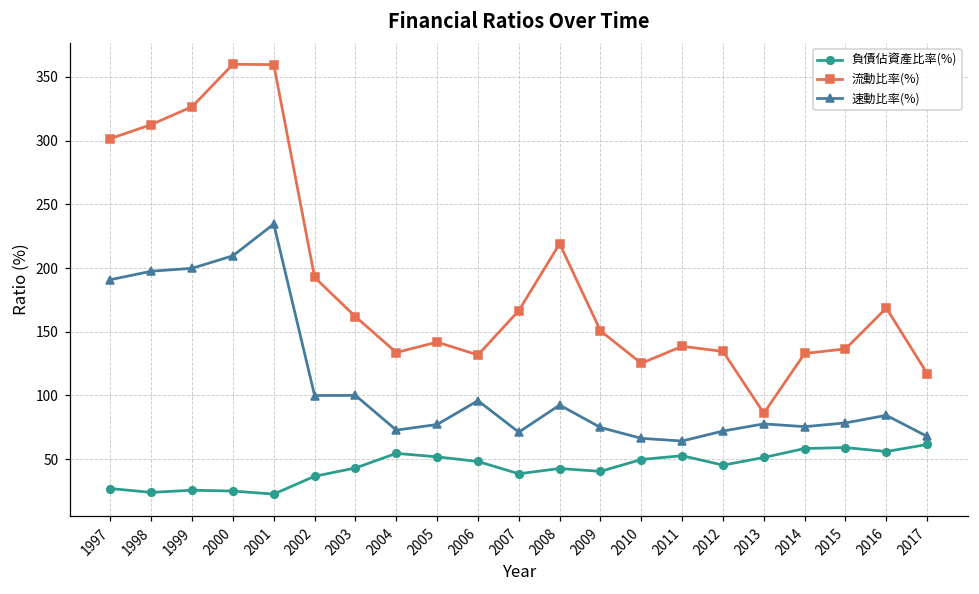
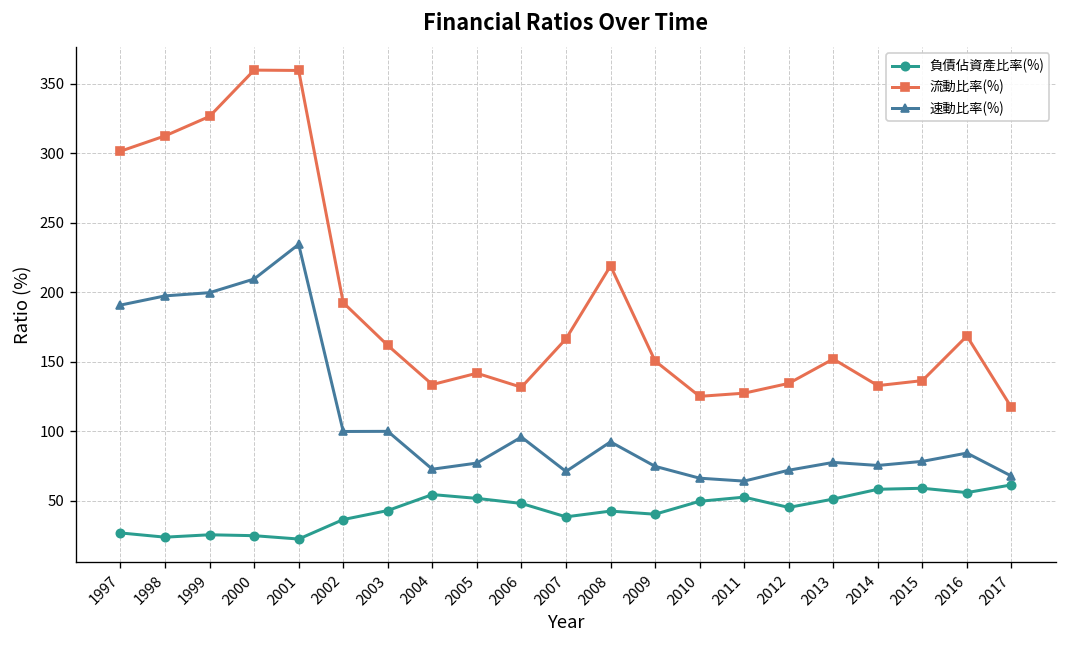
流動比率(%), 2011: 139 -> 128
流動比率(%), 2013: 86 -> 152
